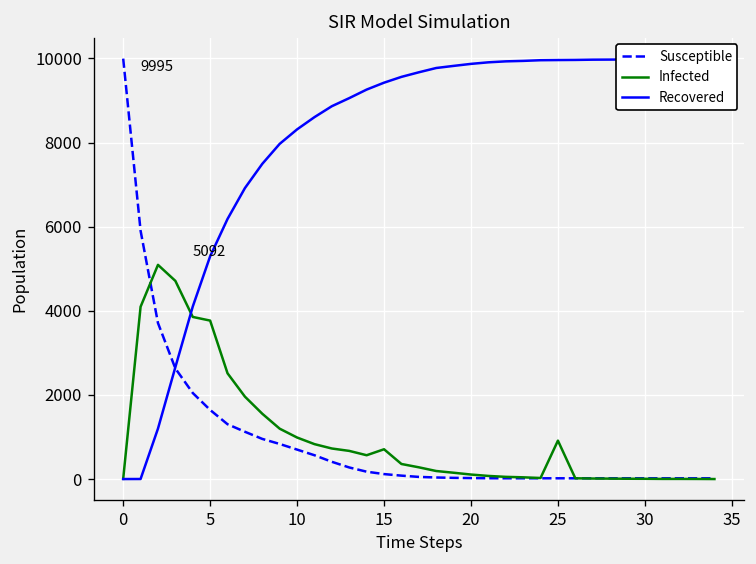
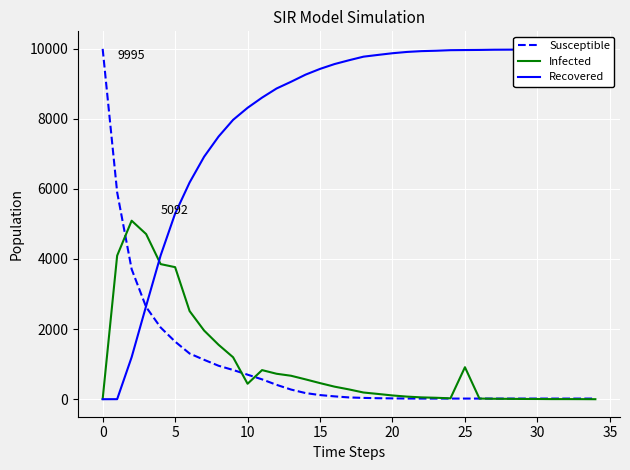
Infected, 10: 1000 -> 400
Infected, 15: 700 -> 500
